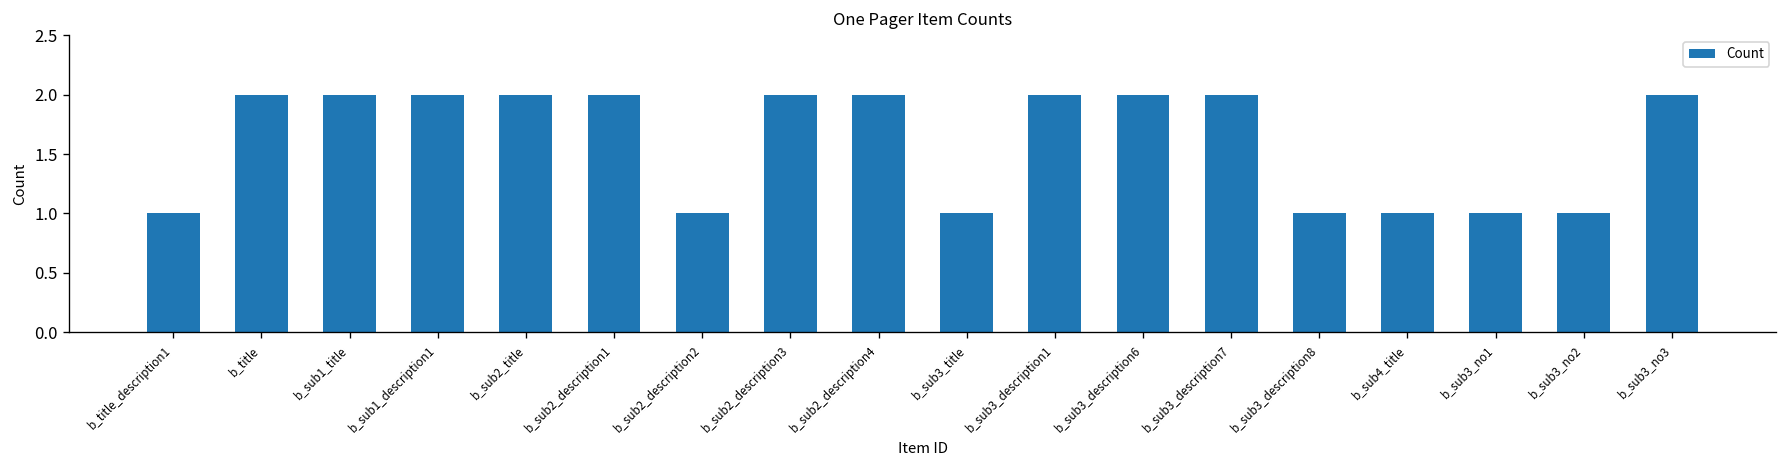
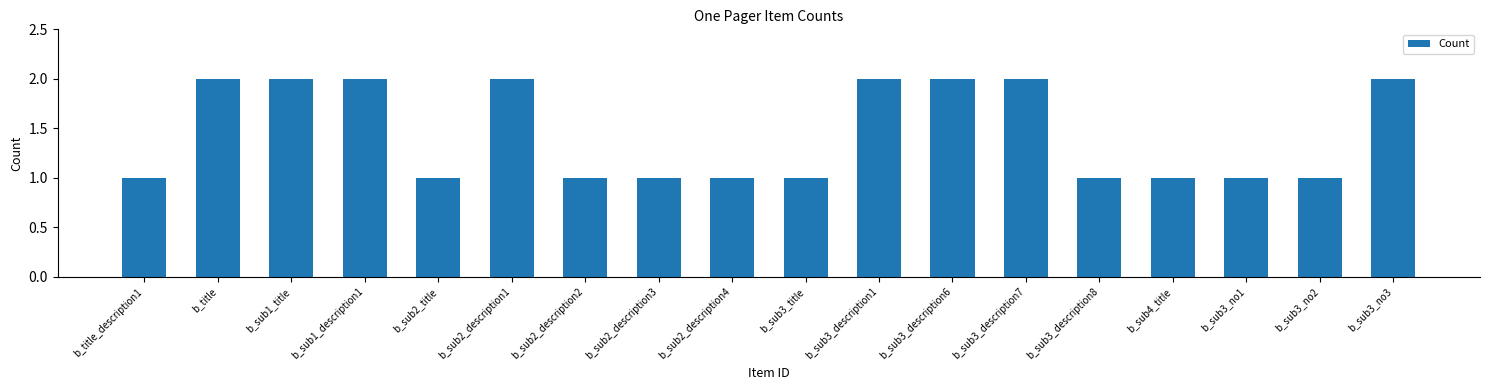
b_sub2_title: 2 -> 1
b_sub2_description3: 2 -> 1
b_sub2_description4: 2 -> 1
